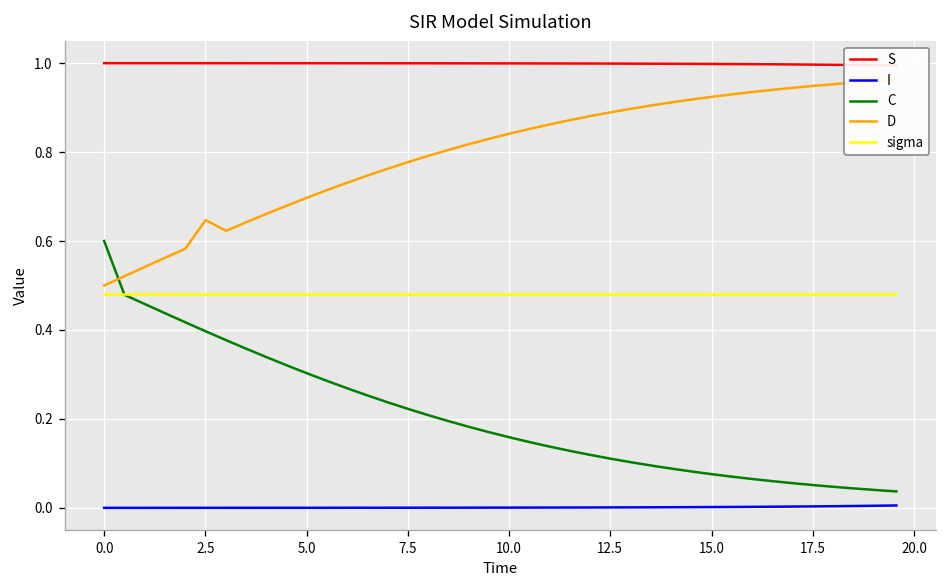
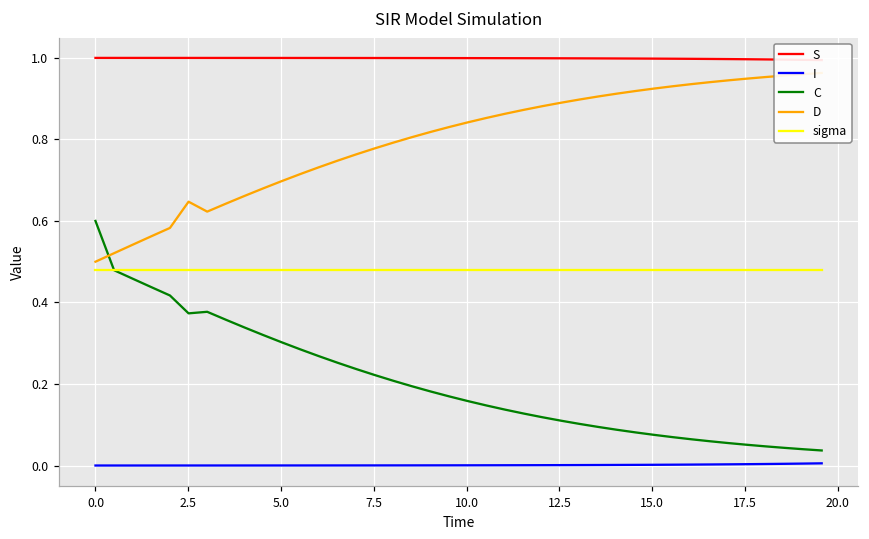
C, 2.5: 0.40 -> 0.37
